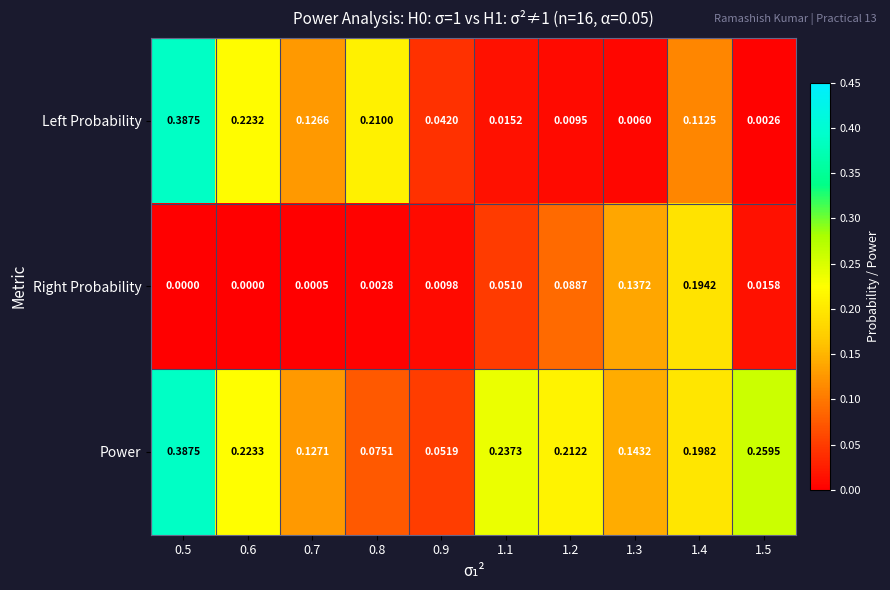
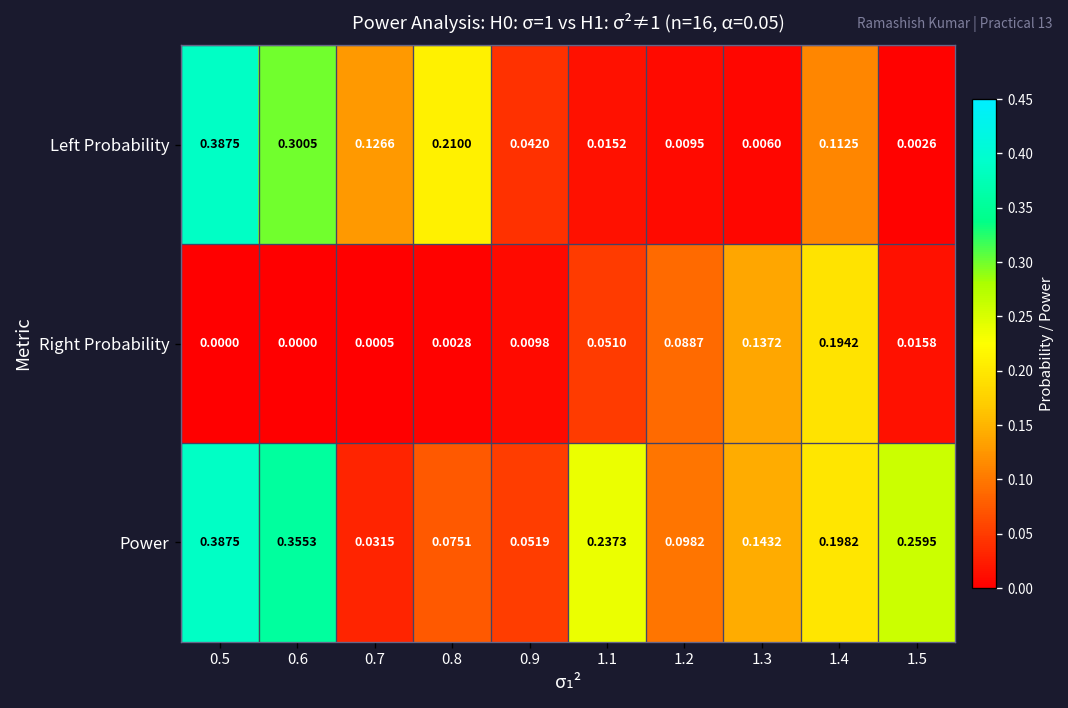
Left Probability, 0.6: 0.2232 -> 0.3005
Power, 0.6: 0.2233 -> 0.3553
Power, 0.7: 0.1271 -> 0.0315
Power, 1.2: 0.2122 -> 0.0982
